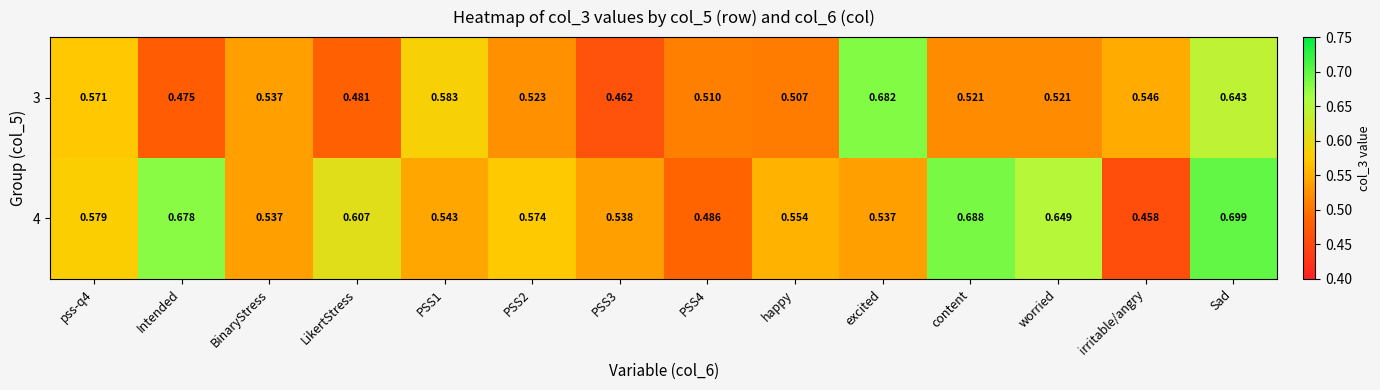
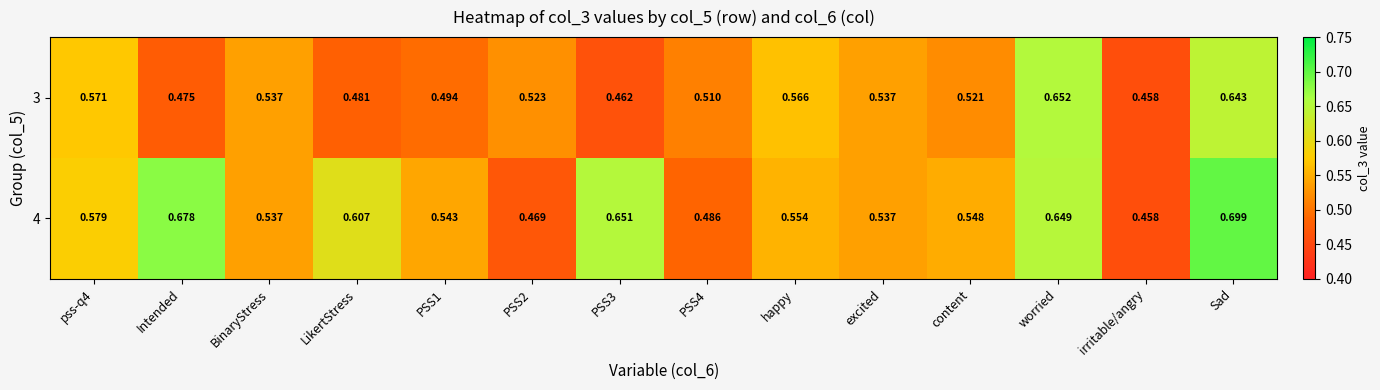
3, PSS1: 0.583 -> 0.494
3, happy: 0.507 -> 0.566
3, excited: 0.682 -> 0.537
3, worried: 0.521 -> 0.652
3, irritable/angry: 0.546 -> 0.458
4, PSS2: 0.574 -> 0.469
4, PSS3: 0.538 -> 0.651
4, content: 0.688 -> 0.548
